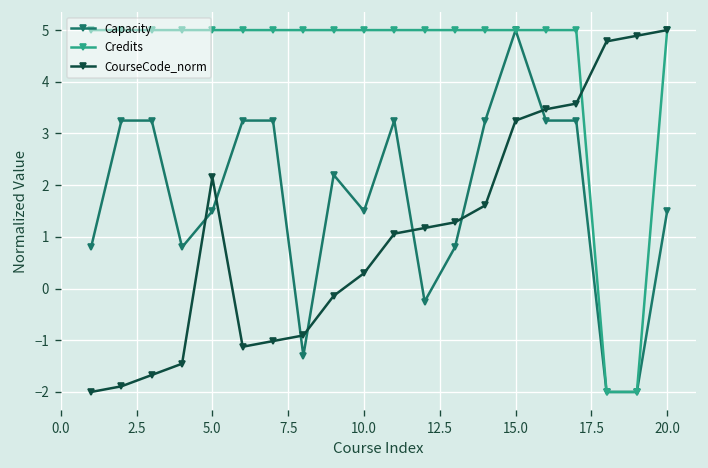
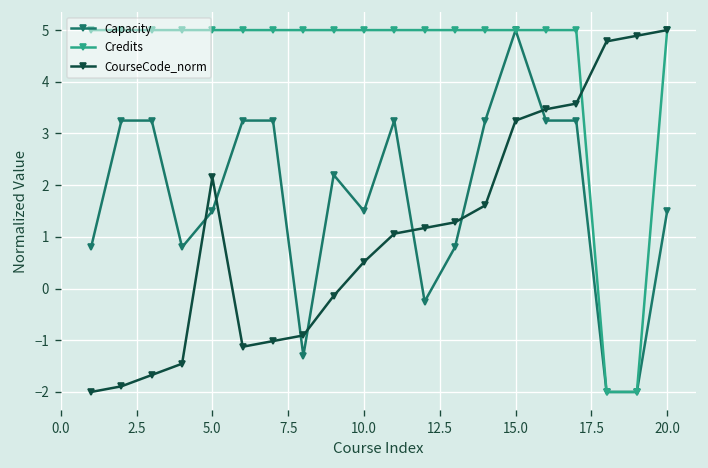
CourseCode_norm, 10.0: 0.3 -> 0.5
